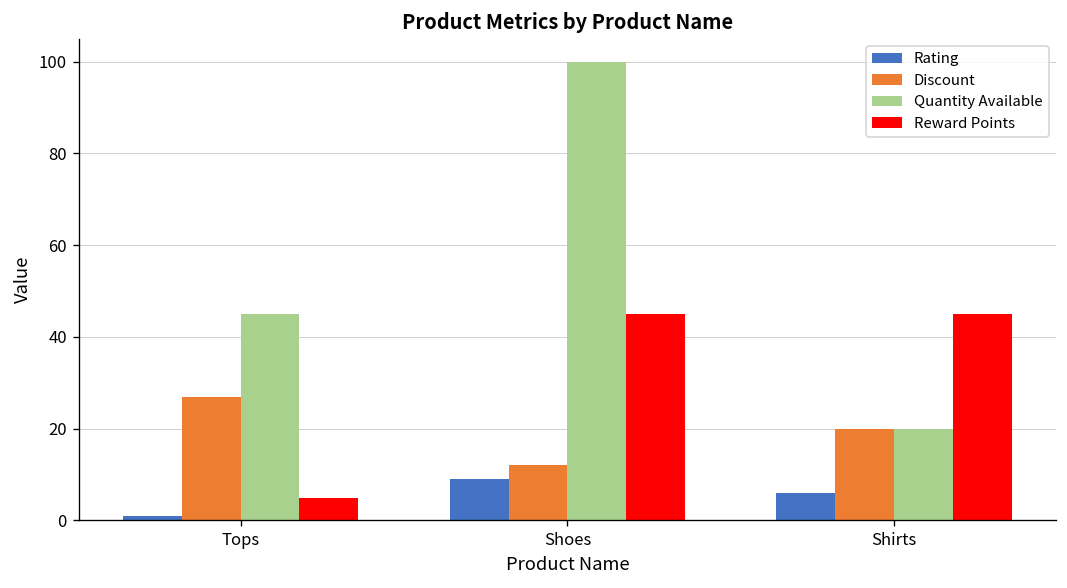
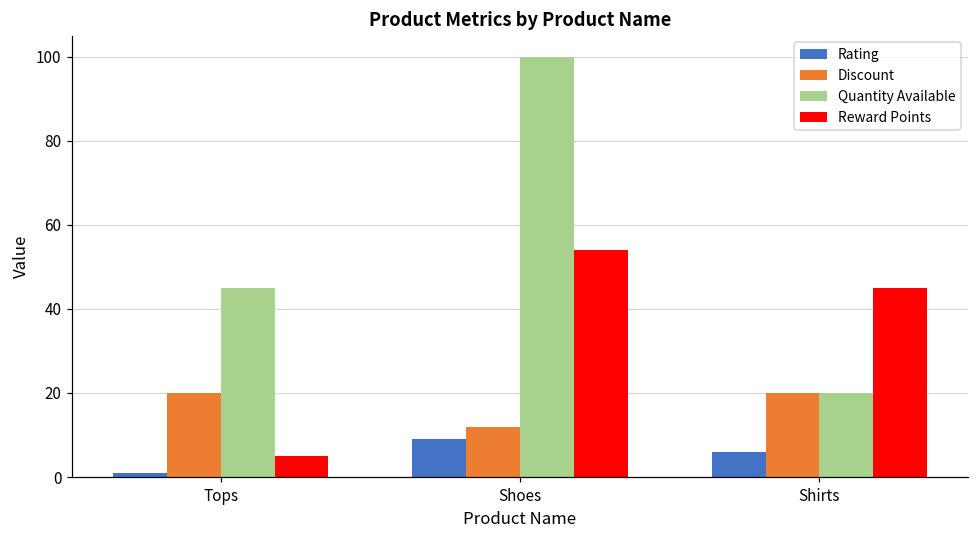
Discount, Tops: 27 -> 20
Reward Points, Shoes: 45 -> 54
